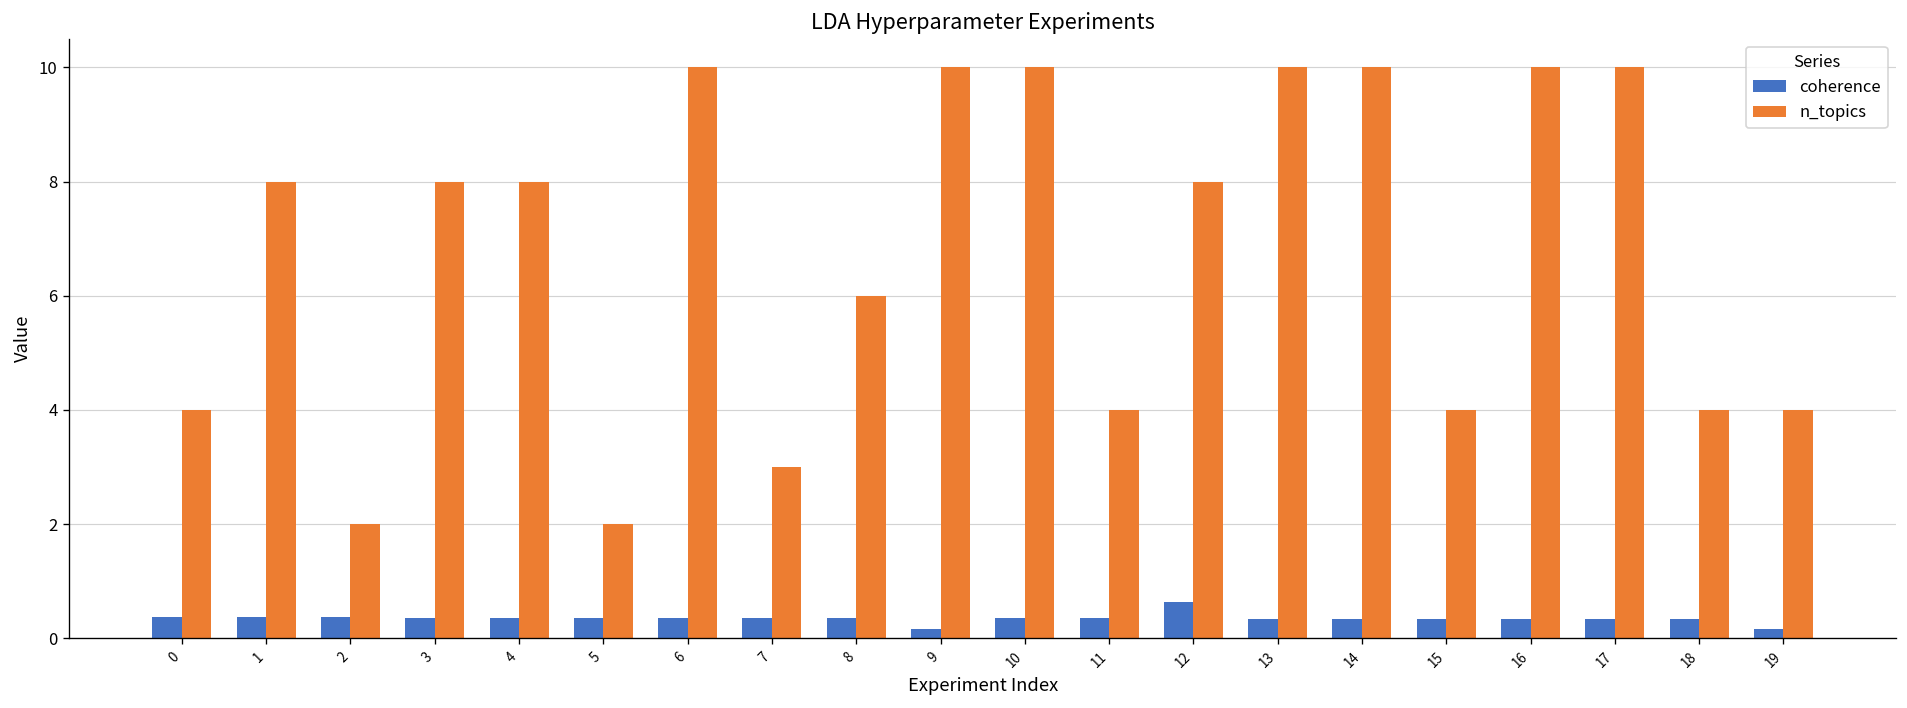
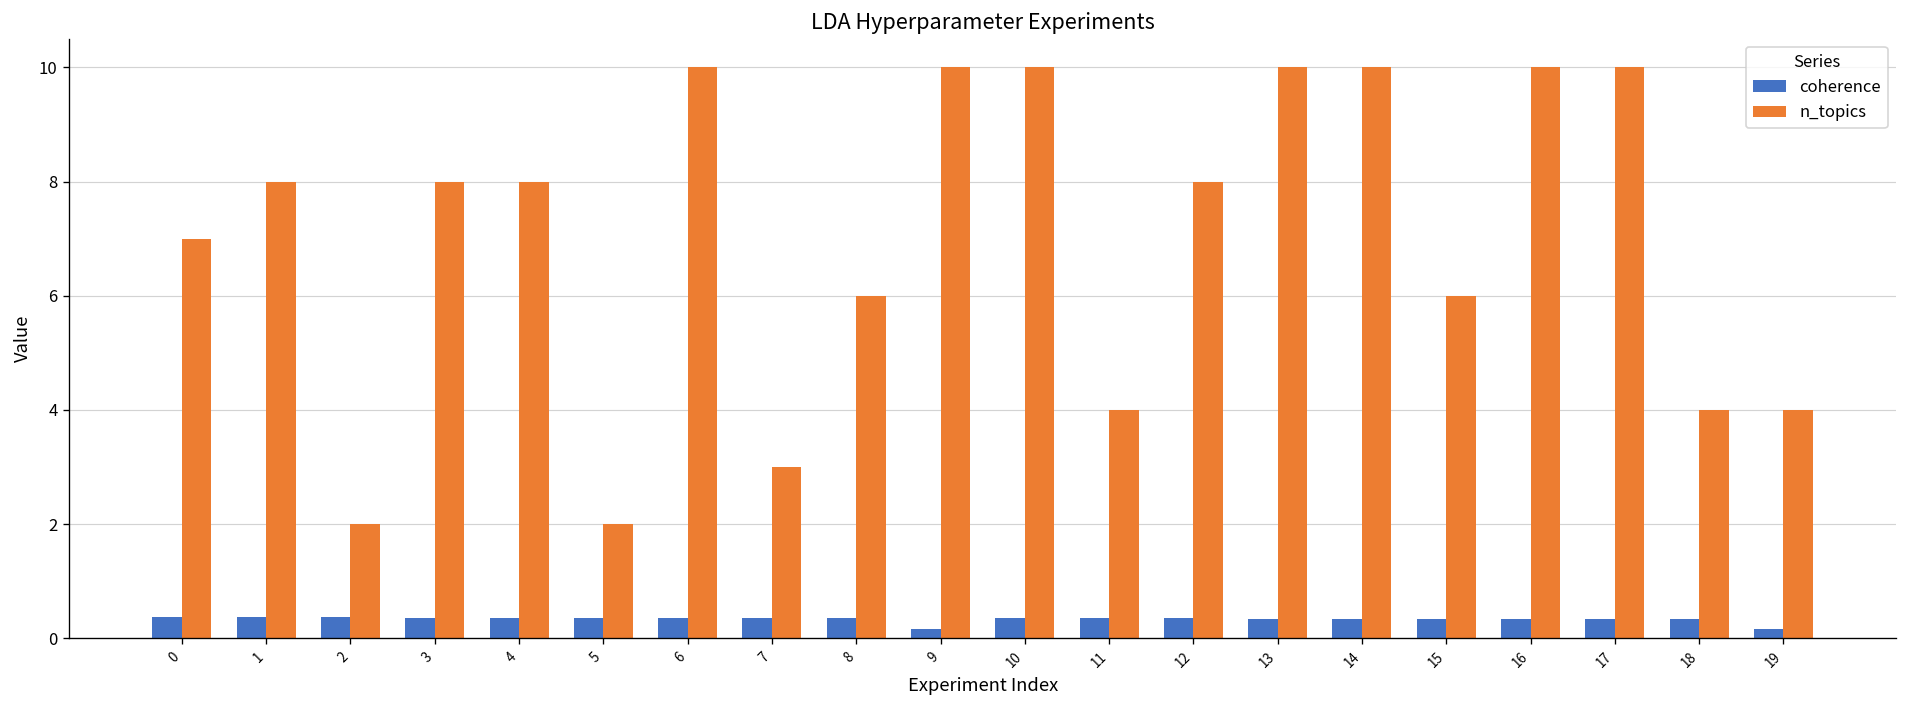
n_topics, 0: 4 -> 7
coherence, 12: 0.6 -> 0.3
n_topics, 15: 4 -> 6
